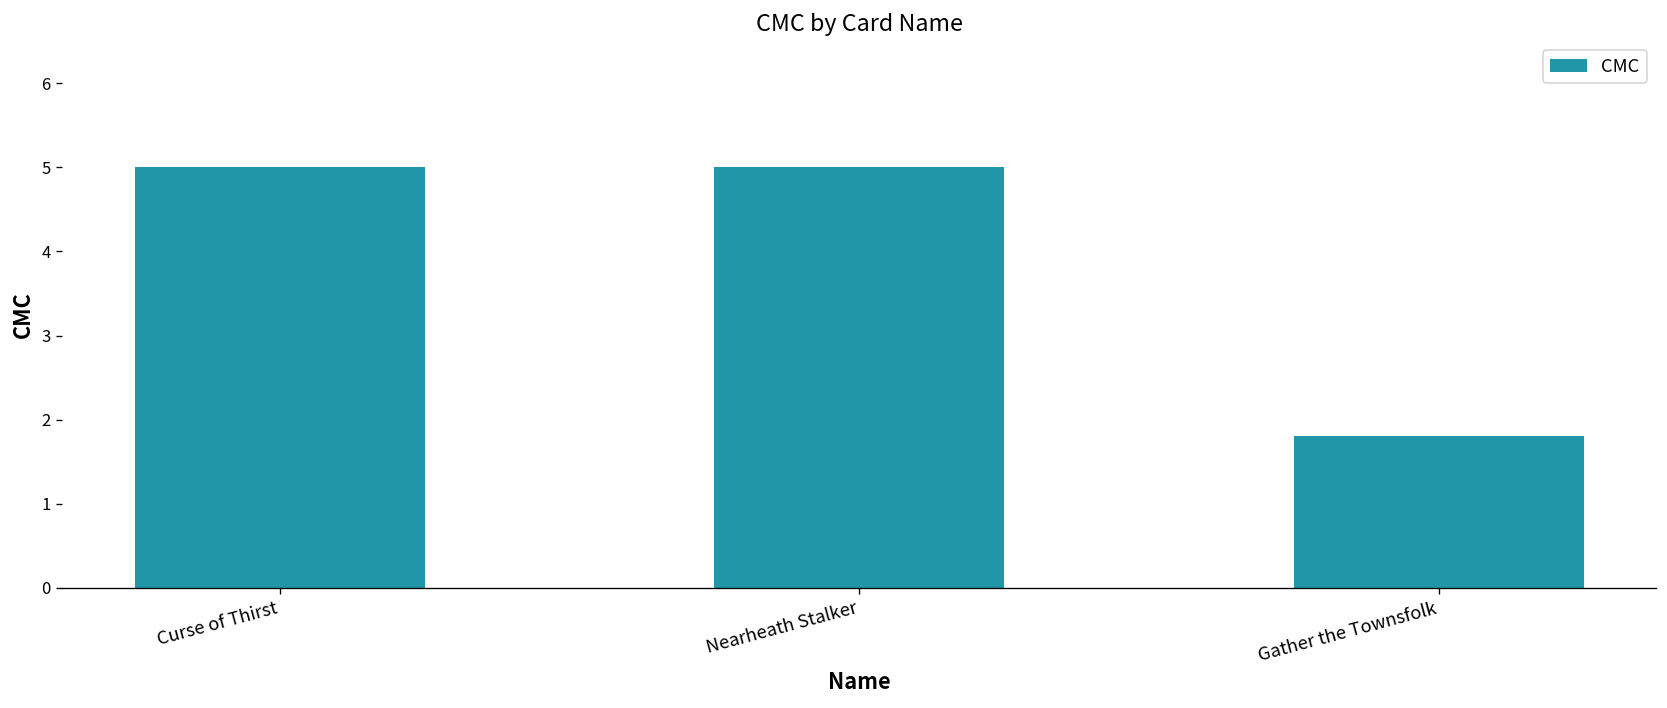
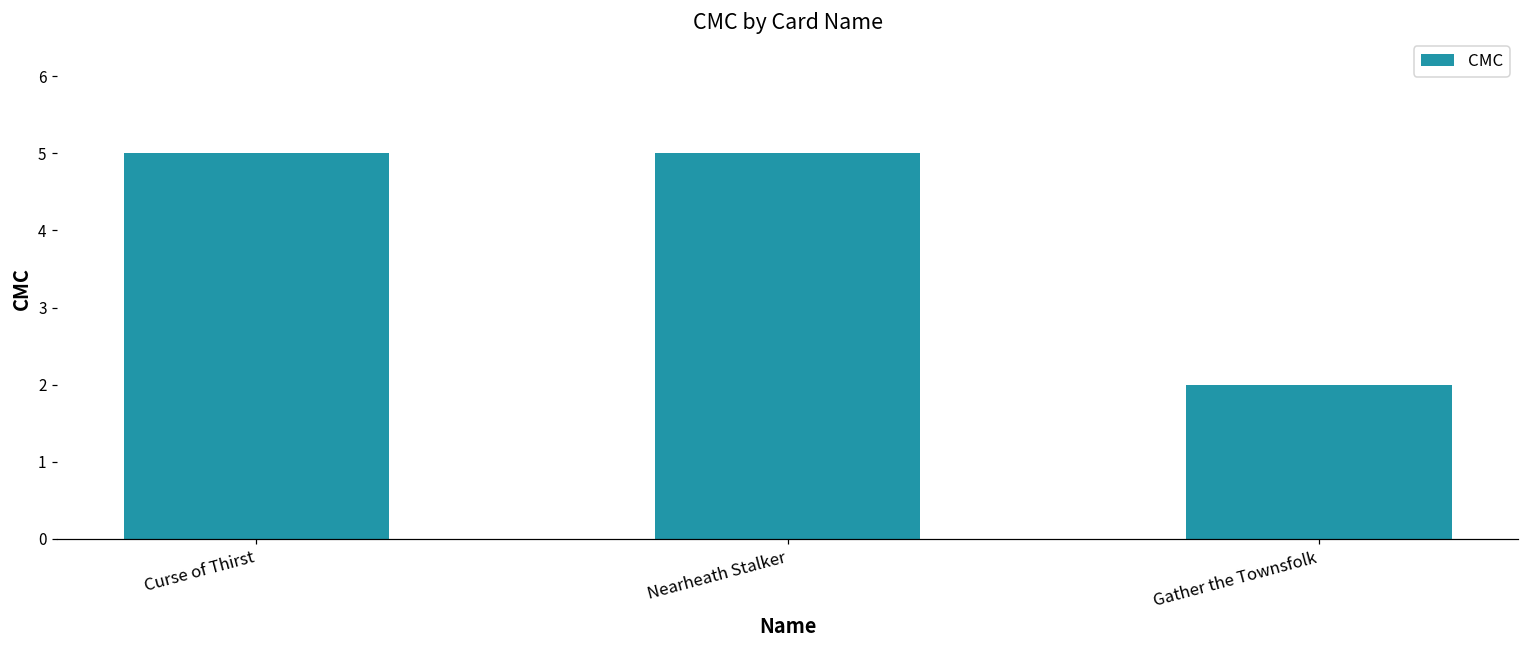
Gather the Townsfolk: 1.8 -> 2.0
